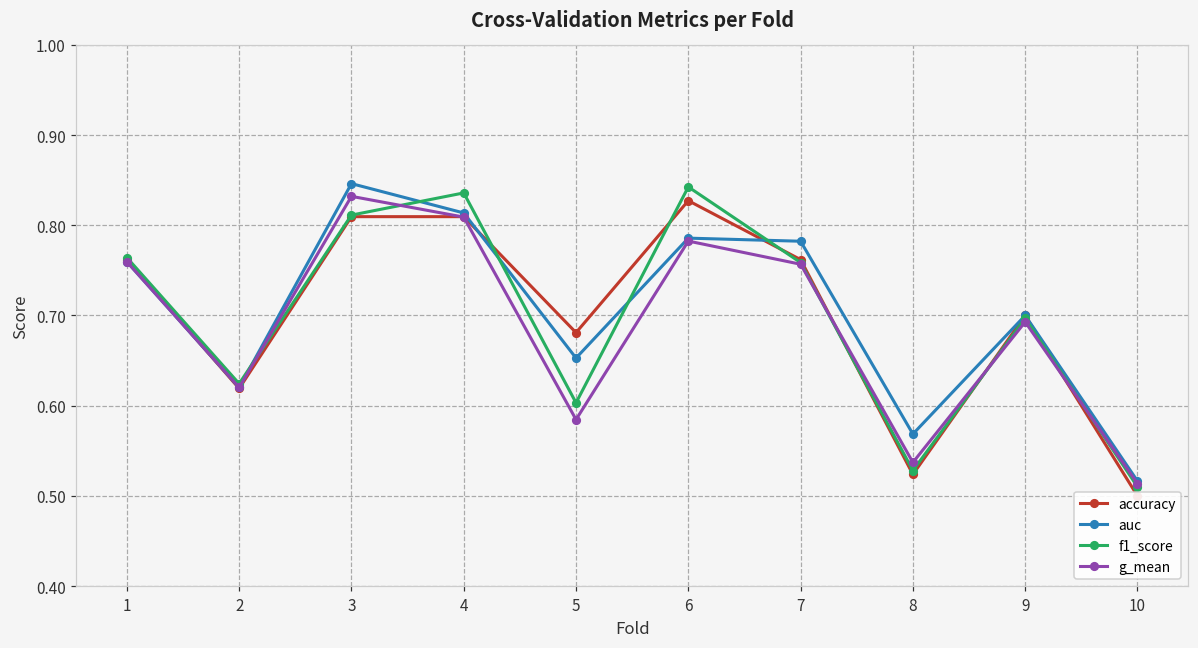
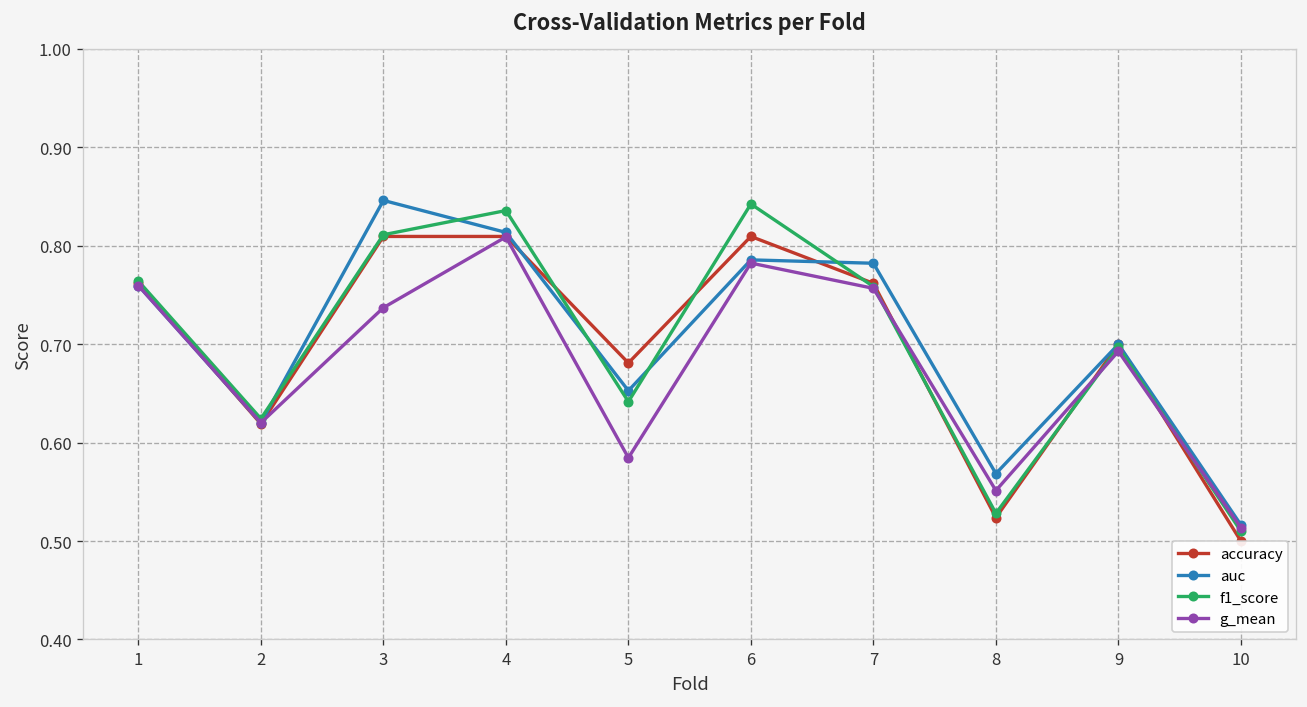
g_mean, 3: 0.83 -> 0.74
f1_score, 5: 0.60 -> 0.64
accuracy, 6: 0.83 -> 0.81
g_mean, 8: 0.54 -> 0.55
